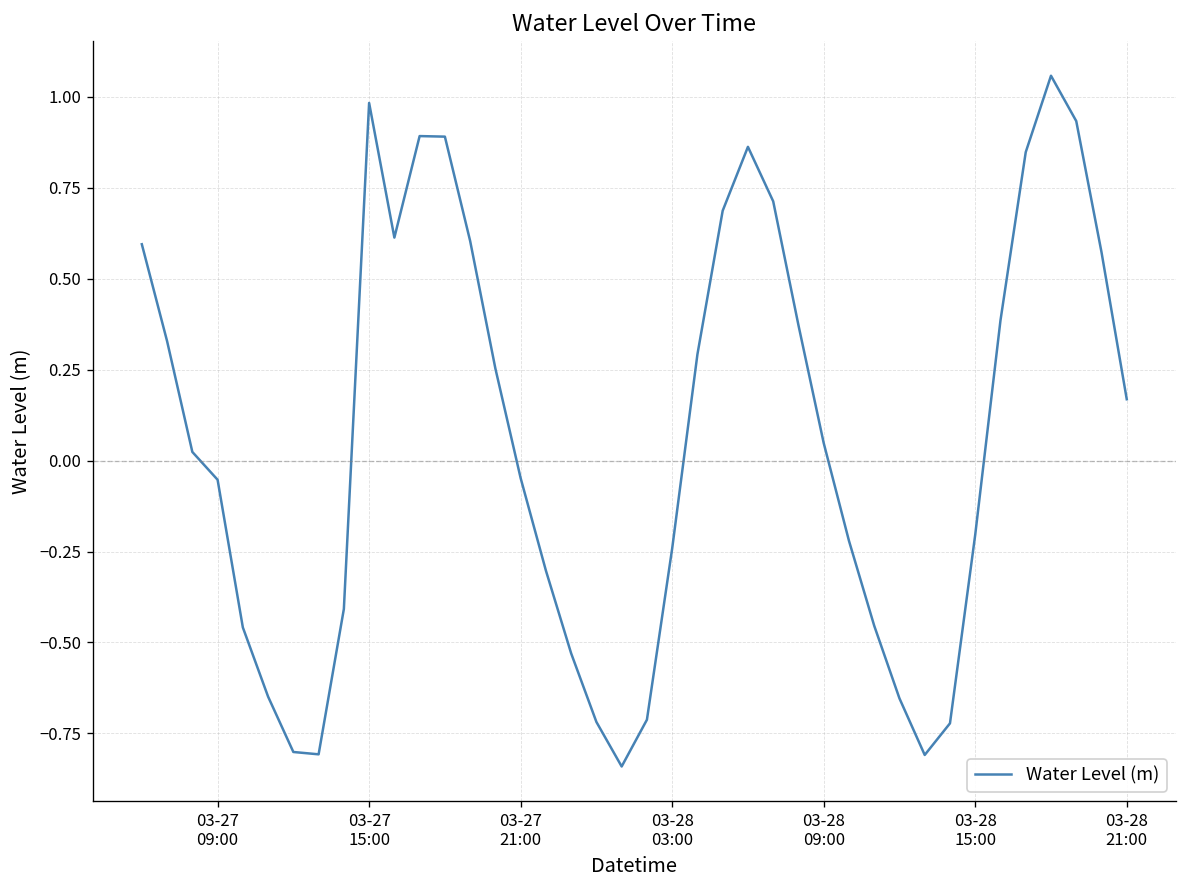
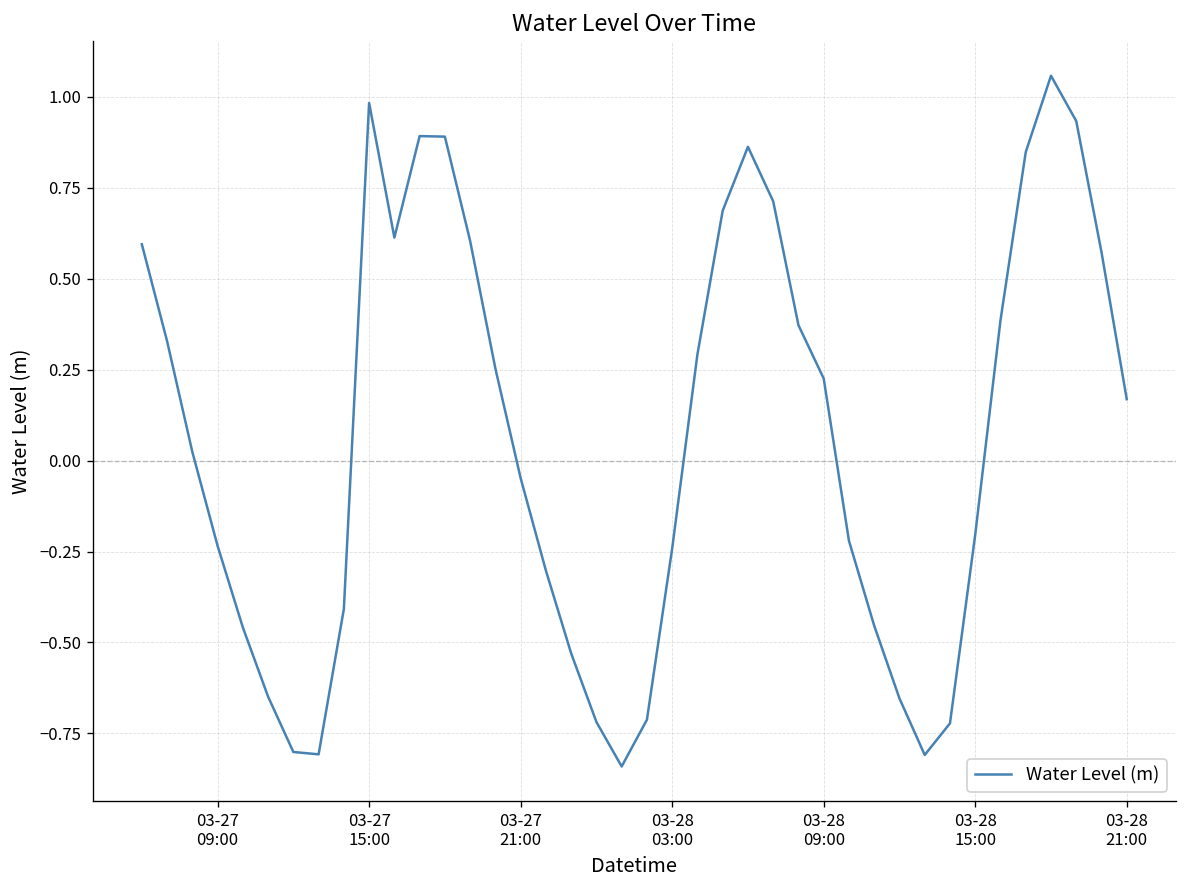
03-27 09:00: -0.05 -> -0.23
03-28 09:00: 0.05 -> 0.23
